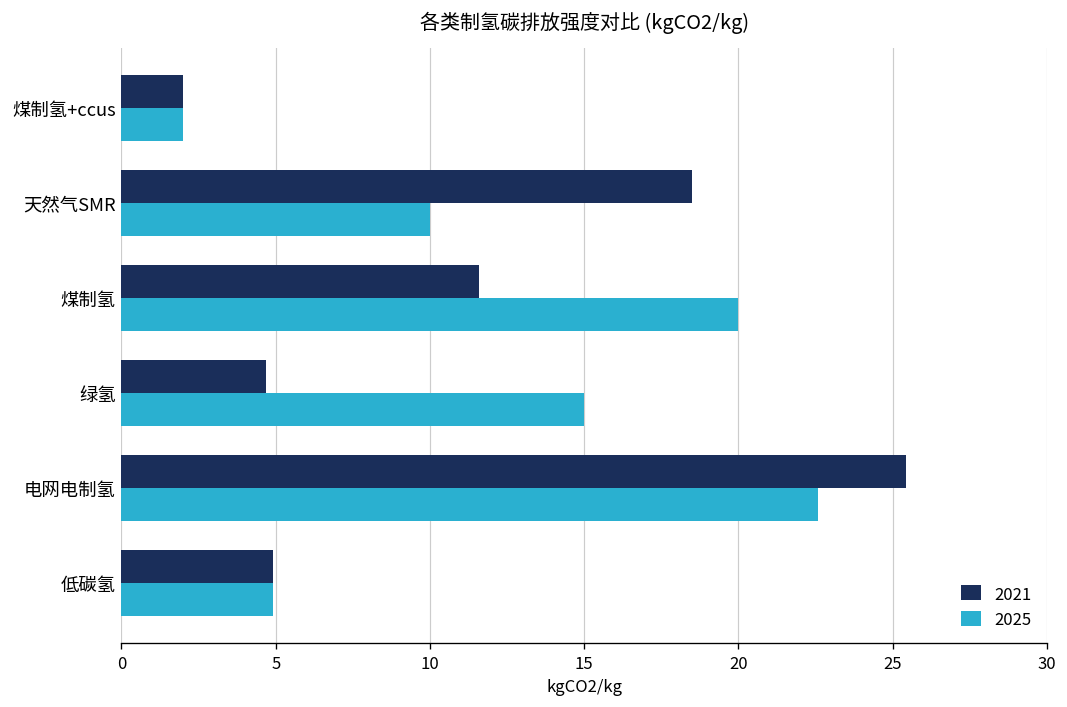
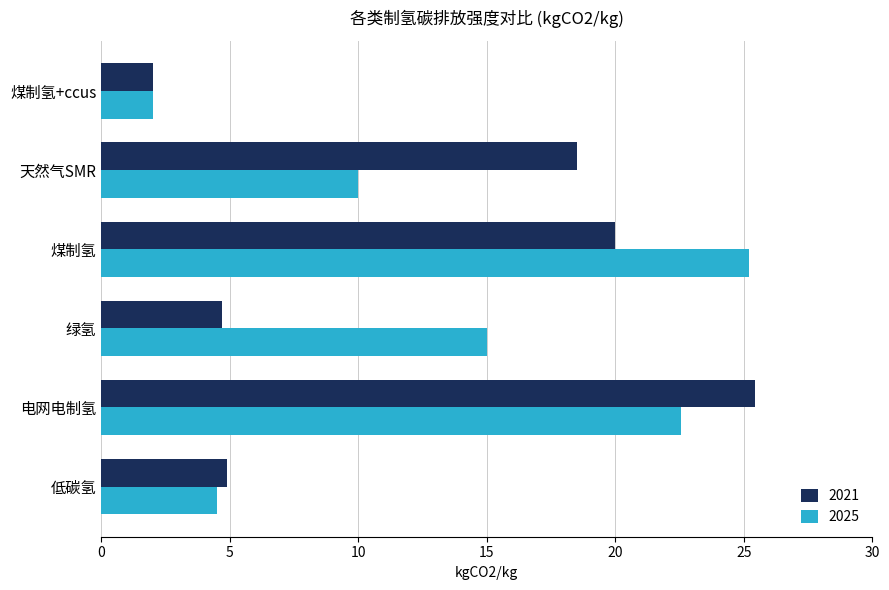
2021, 煤制氢: 11.6 -> 20.0
2025, 煤制氢: 20.0 -> 25.2
2025, 低碳氢: 4.9 -> 4.5
